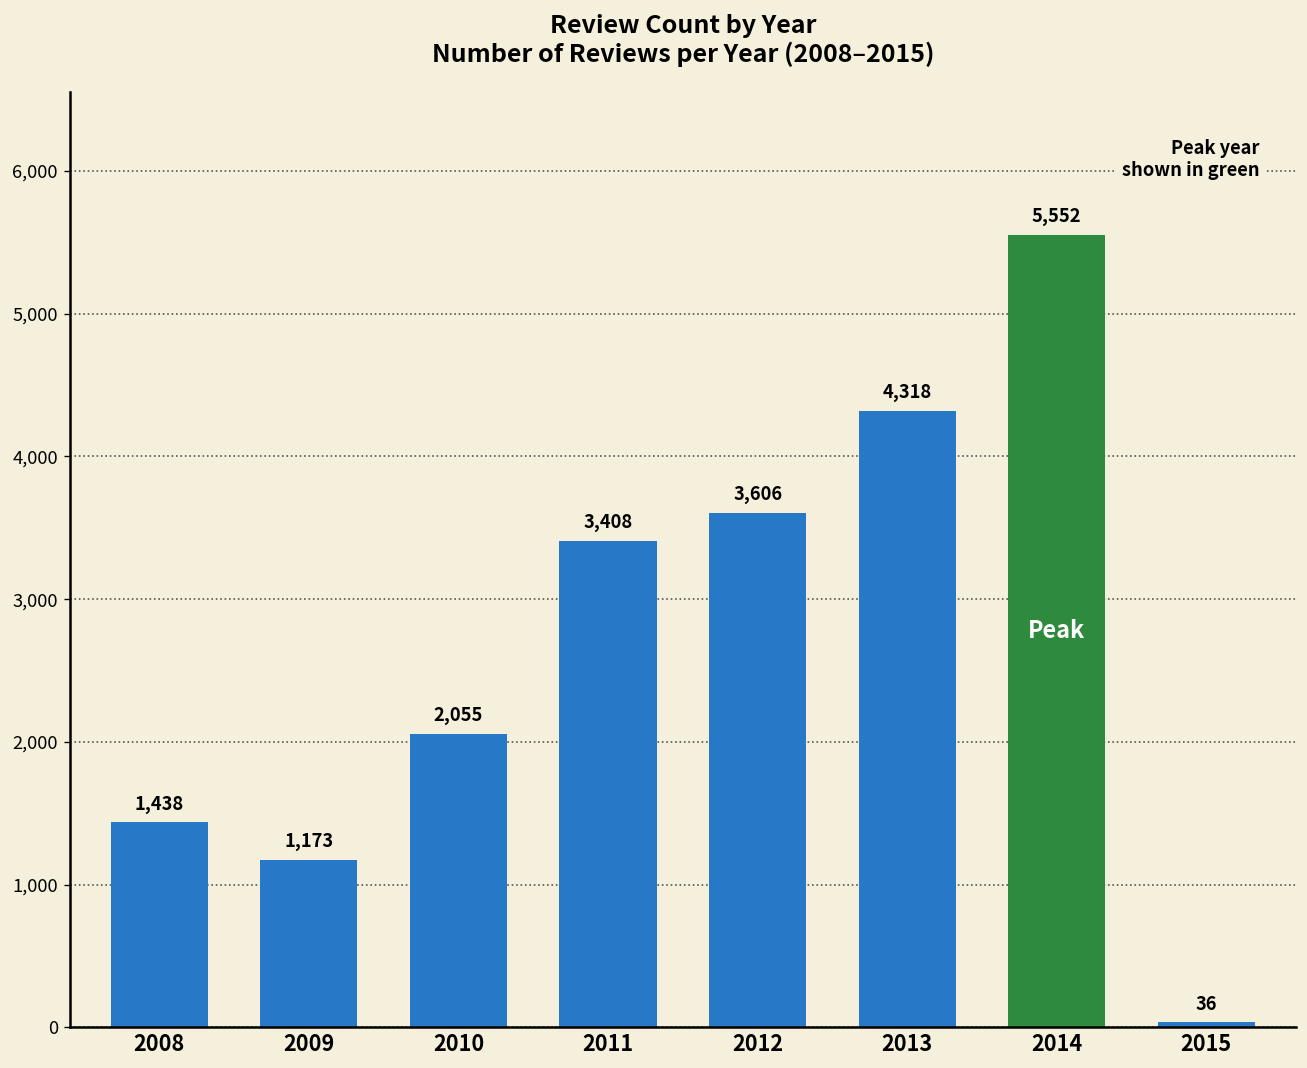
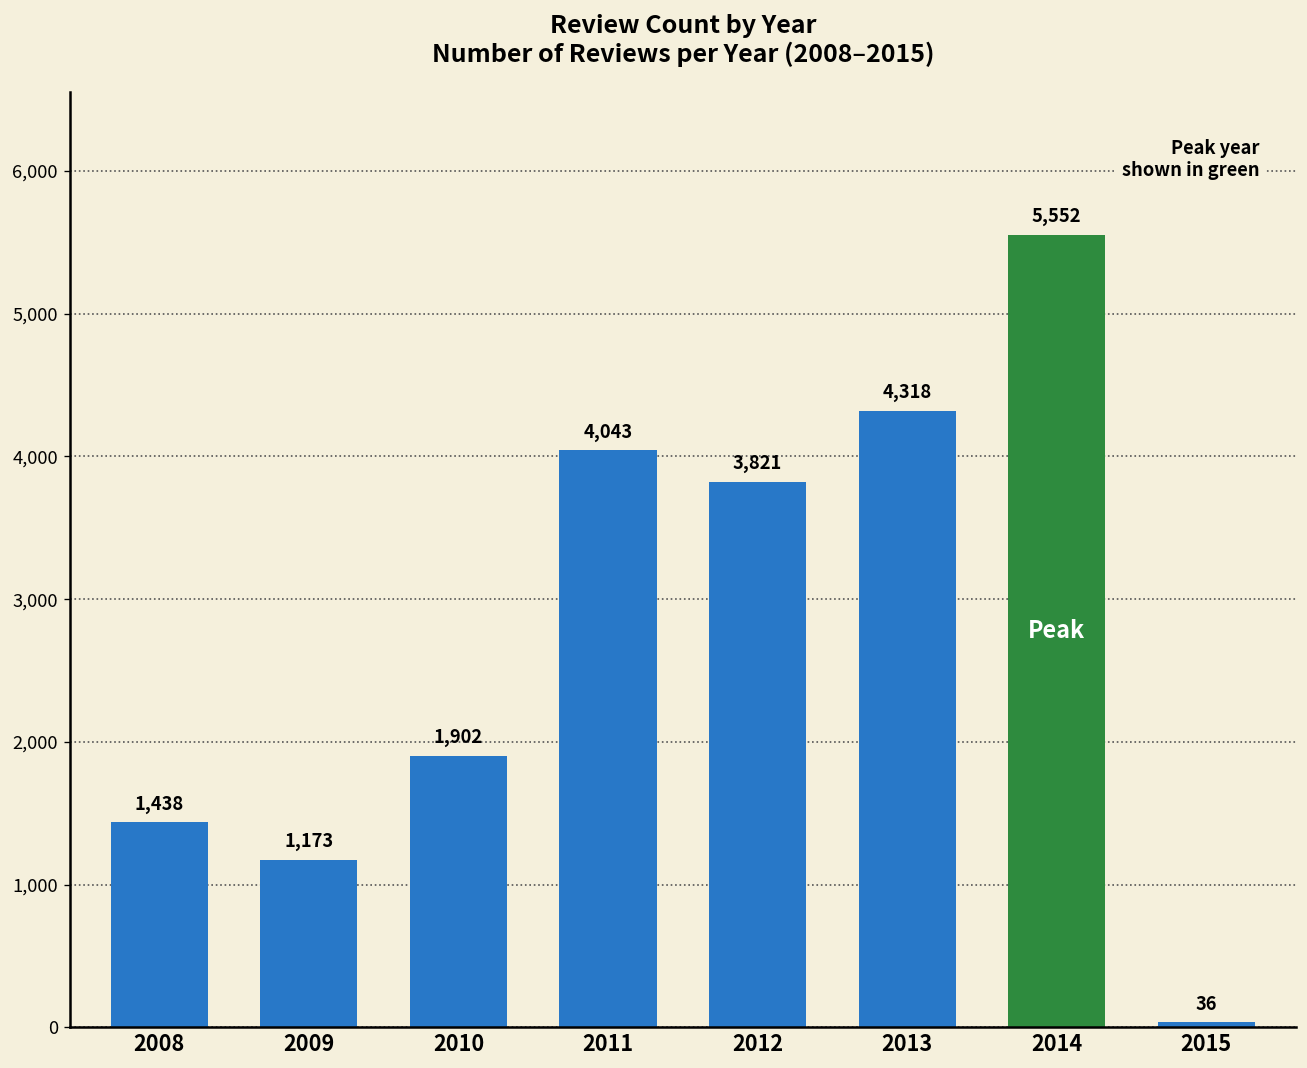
2010: 2,055 -> 1,902
2011: 3,408 -> 4,043
2012: 3,606 -> 3,821
